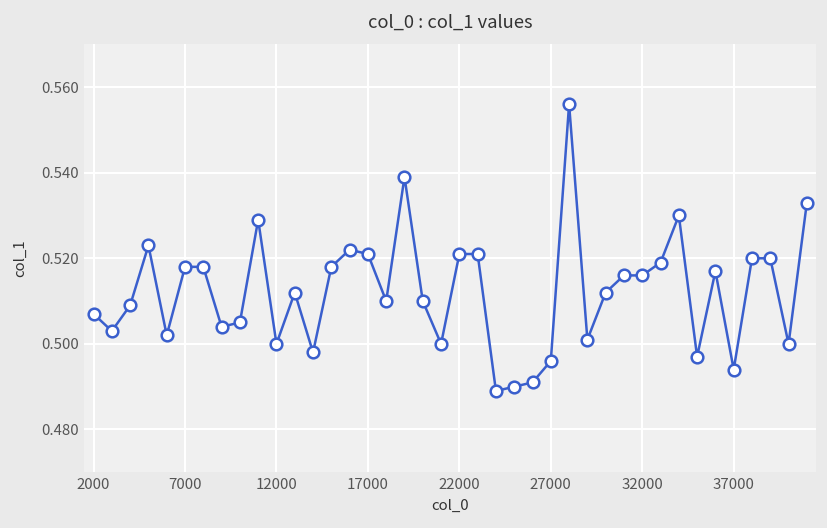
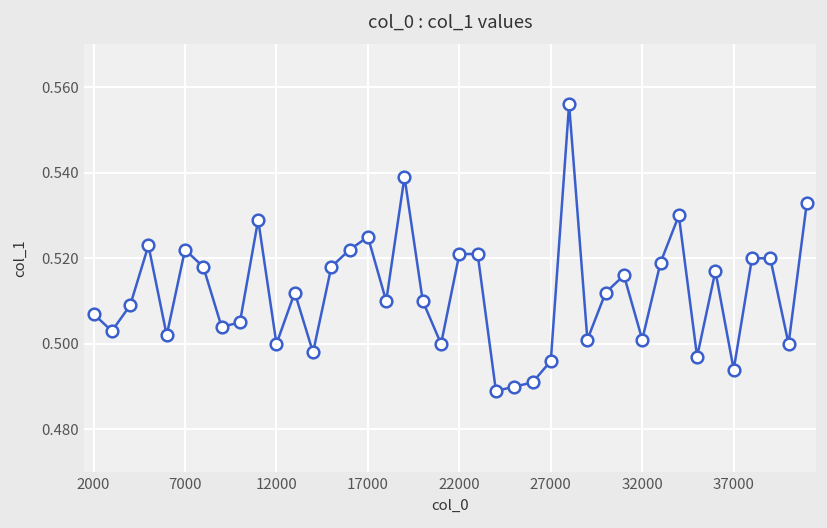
7000: 0.518 -> 0.522
17000: 0.521 -> 0.525
32000: 0.516 -> 0.501
